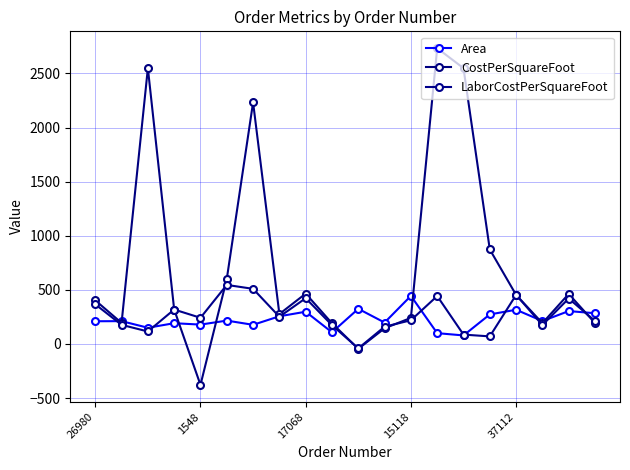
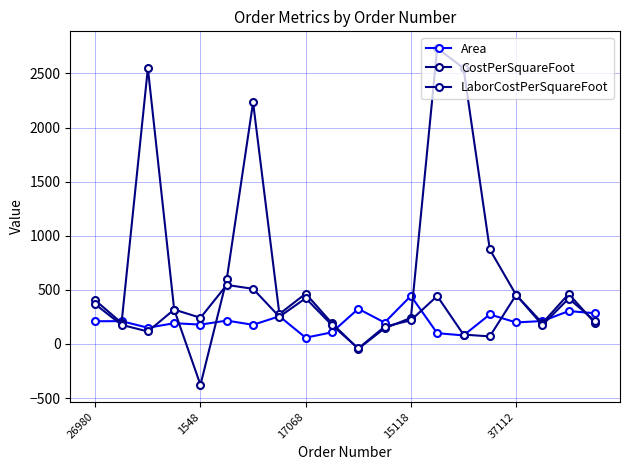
Area, 17068: 300 -> 60
Area, 37112: 320 -> 200
